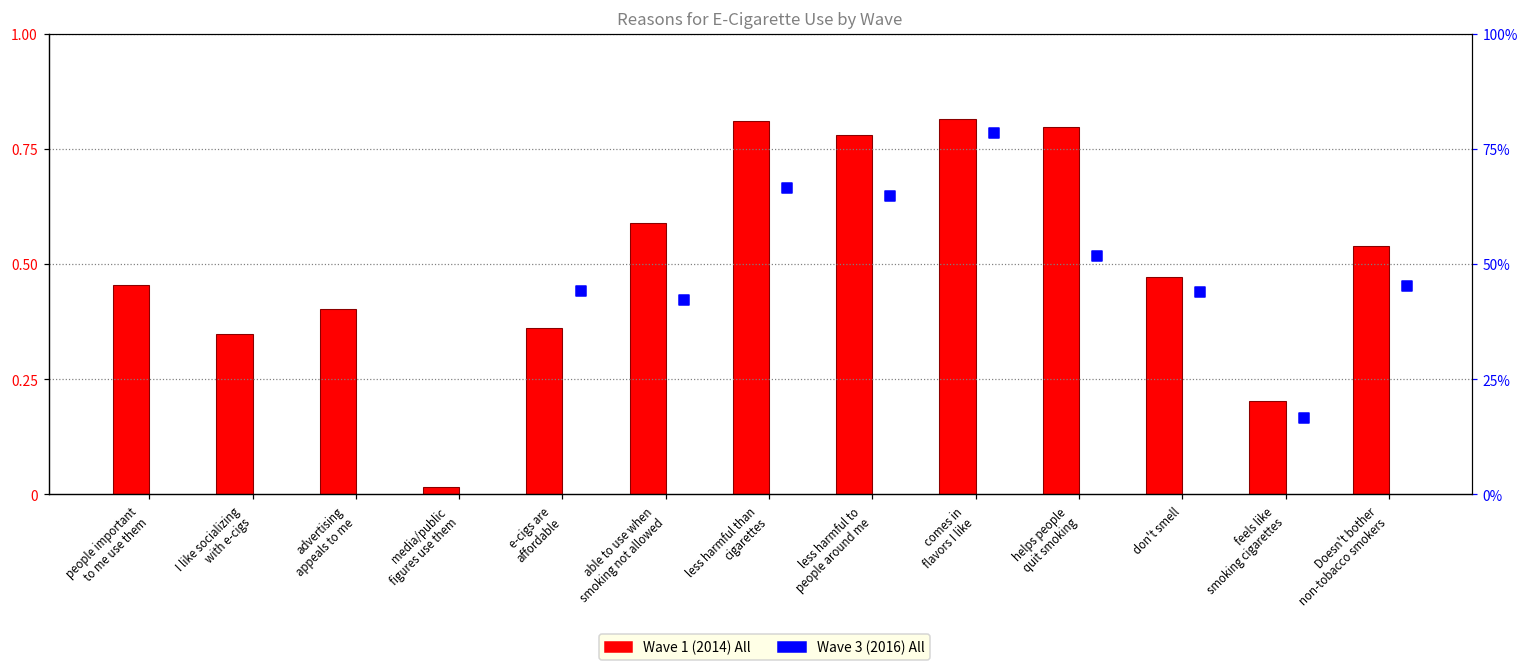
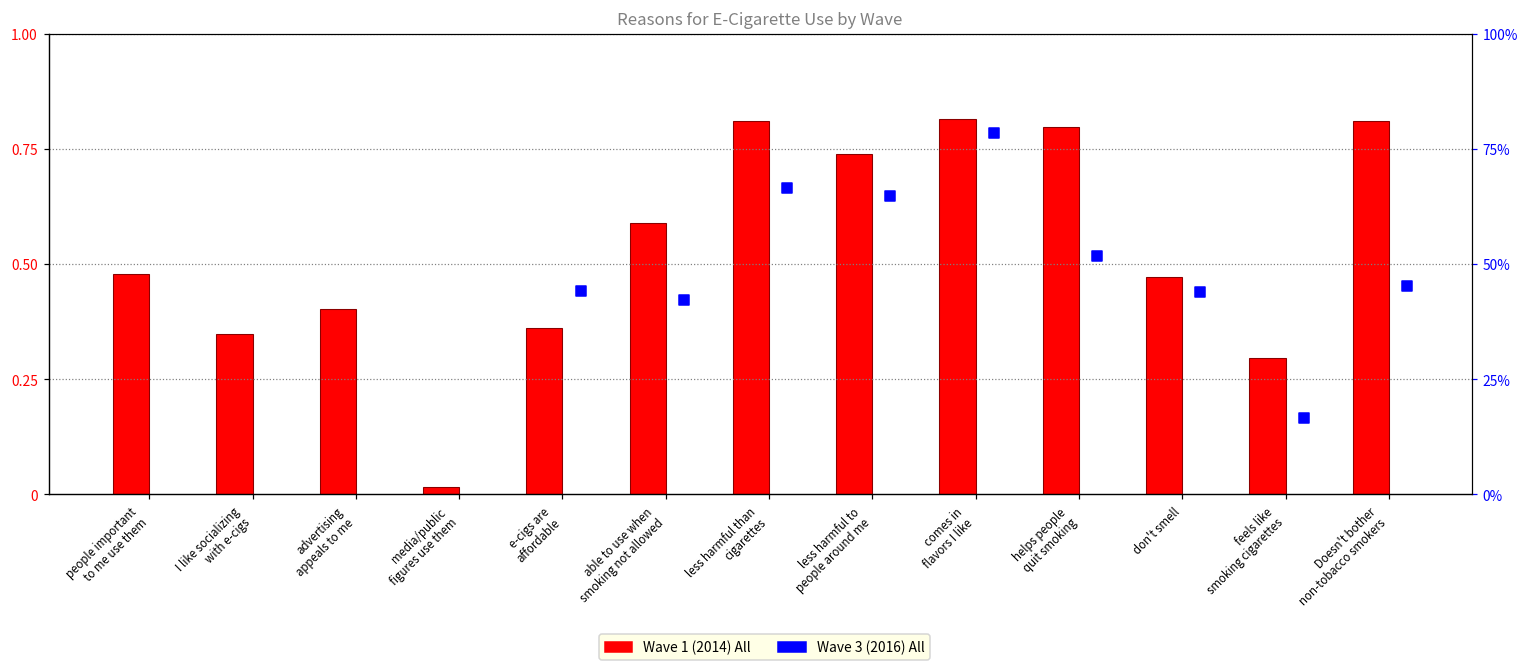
Wave 1 (2014) All, people important to me use them: 0.45 -> 0.48
Wave 1 (2014) All, less harmful to people around me: 0.78 -> 0.74
Wave 1 (2014) All, feels like smoking cigarettes: 0.20 -> 0.30
Wave 1 (2014) All, Doesn't bother non-tobacco smokers: 0.54 -> 0.81
